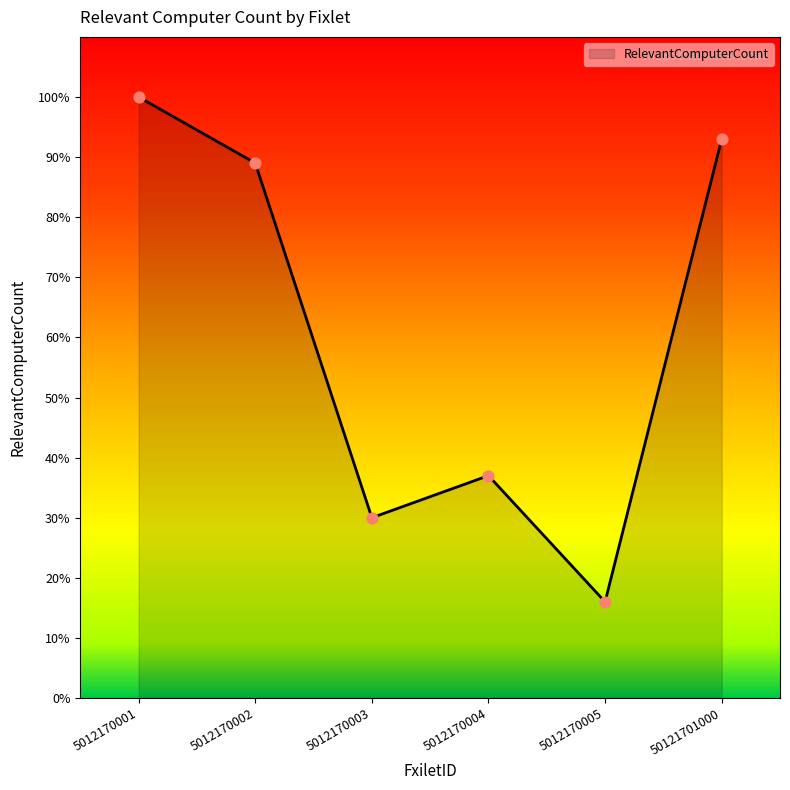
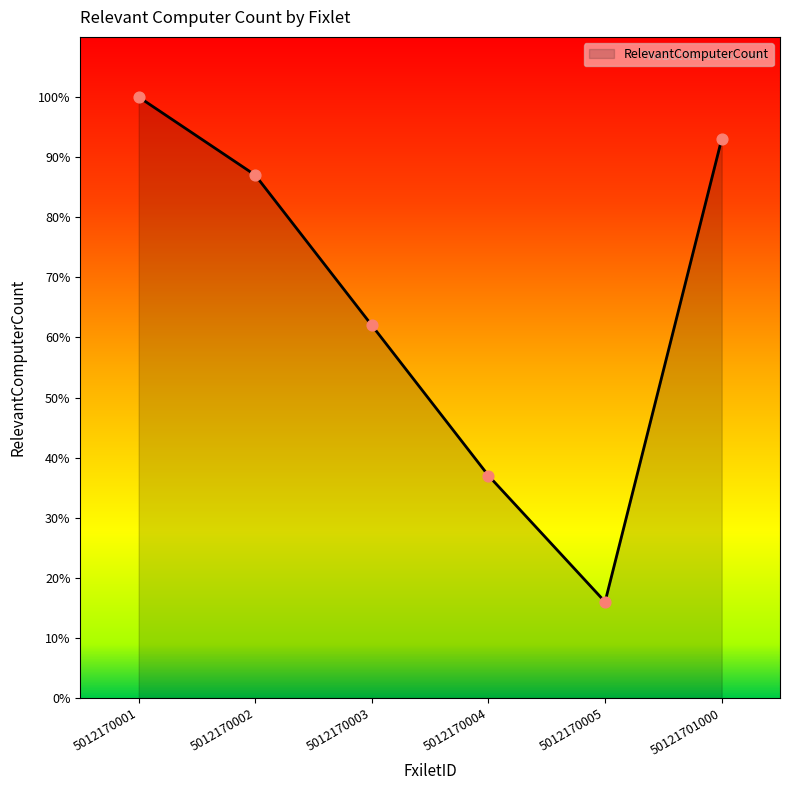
5012170002: 89% -> 87%
5012170003: 30% -> 62%
